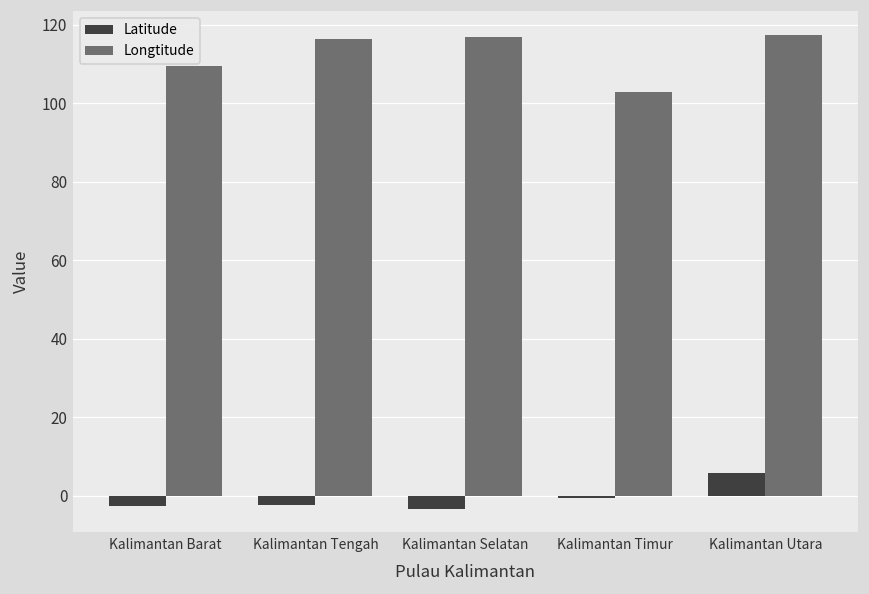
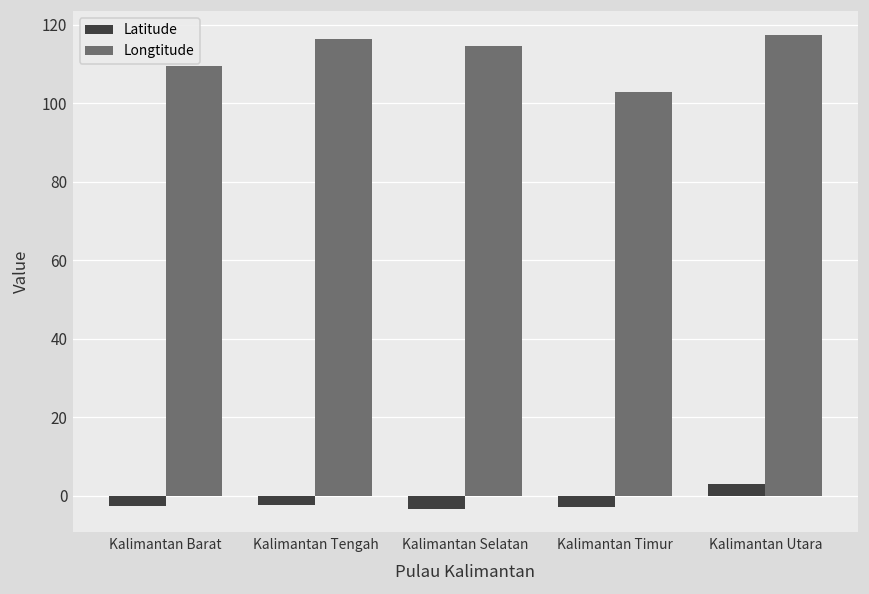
Longtitude, Kalimantan Selatan: 117 -> 115
Latitude, Kalimantan Timur: 0 -> -3
Latitude, Kalimantan Utara: 6 -> 3
